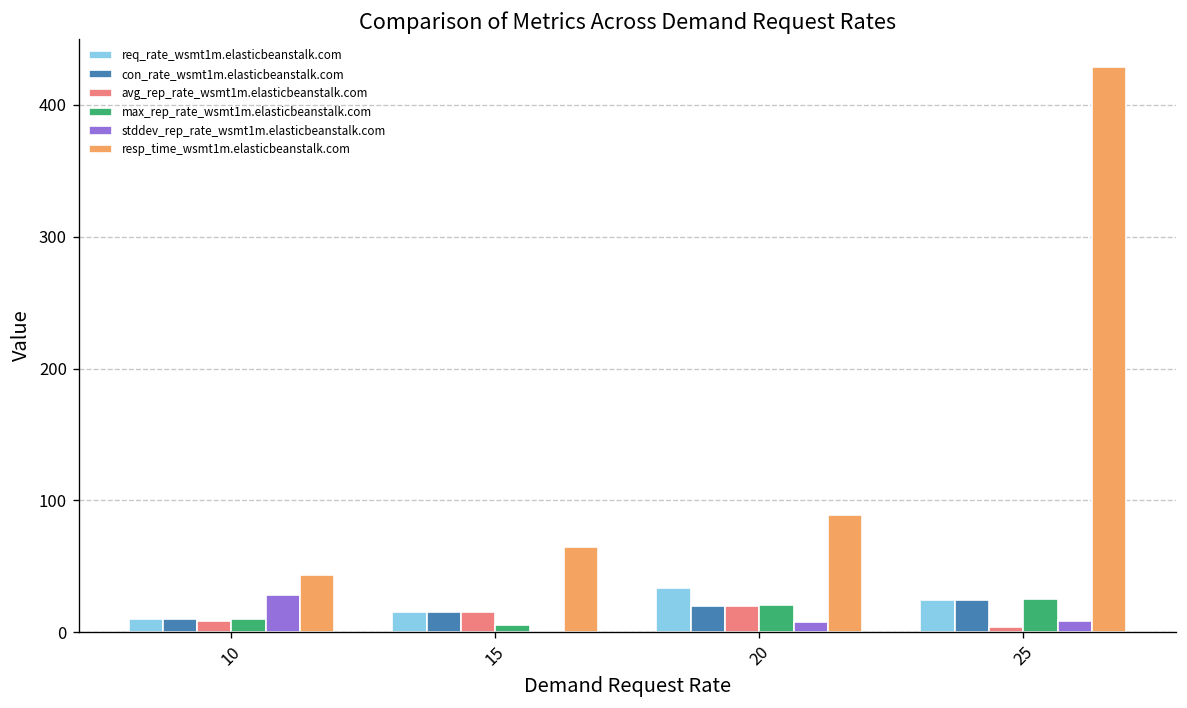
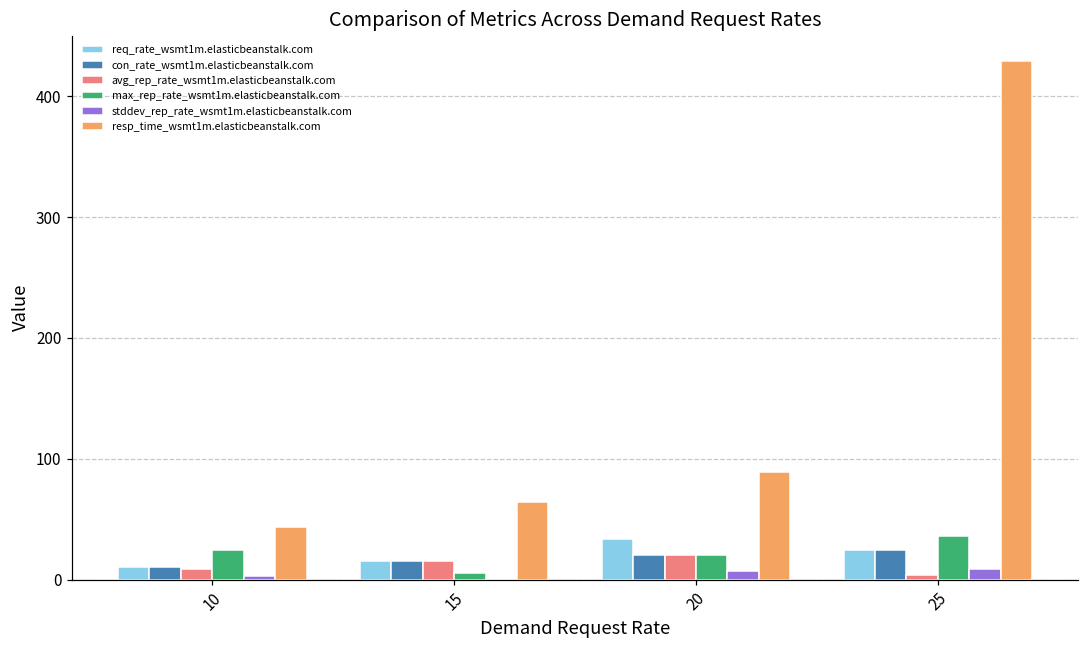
max_rep_rate_wsmt1m.elasticbeanstalk.com, 10: 10 -> 24
stddev_rep_rate_wsmt1m.elasticbeanstalk.com, 10: 29 -> 3
max_rep_rate_wsmt1m.elasticbeanstalk.com, 25: 25 -> 36
